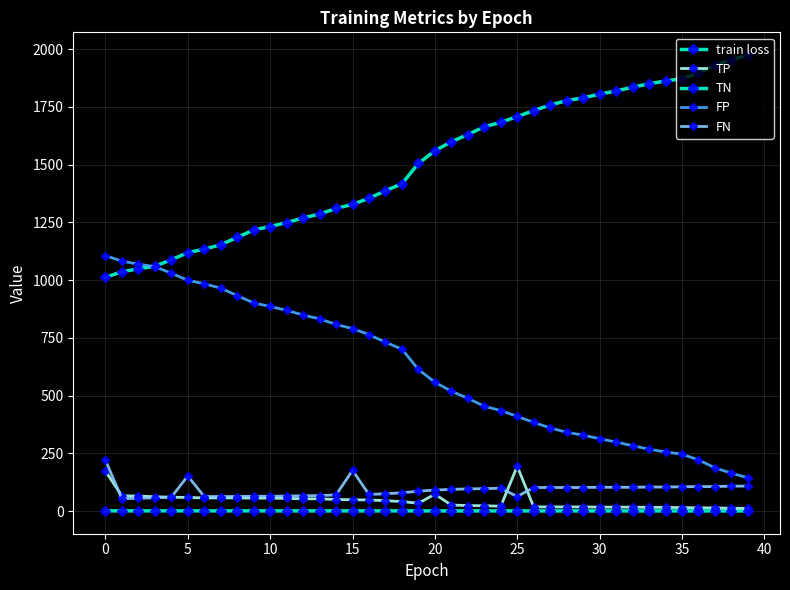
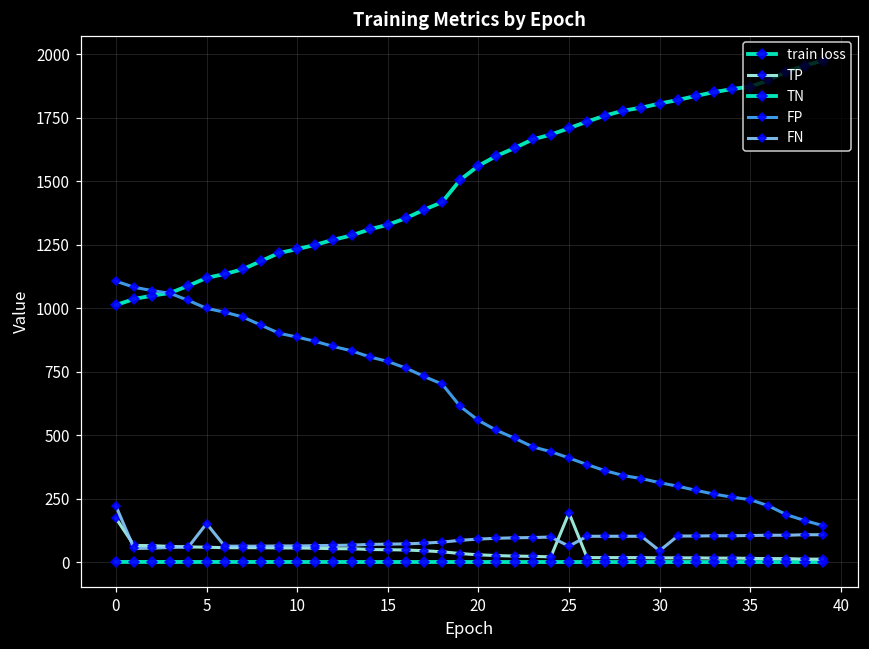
FN, 15: 180 -> 70
TP, 20: 70 -> 30
FN, 30: 100 -> 50
